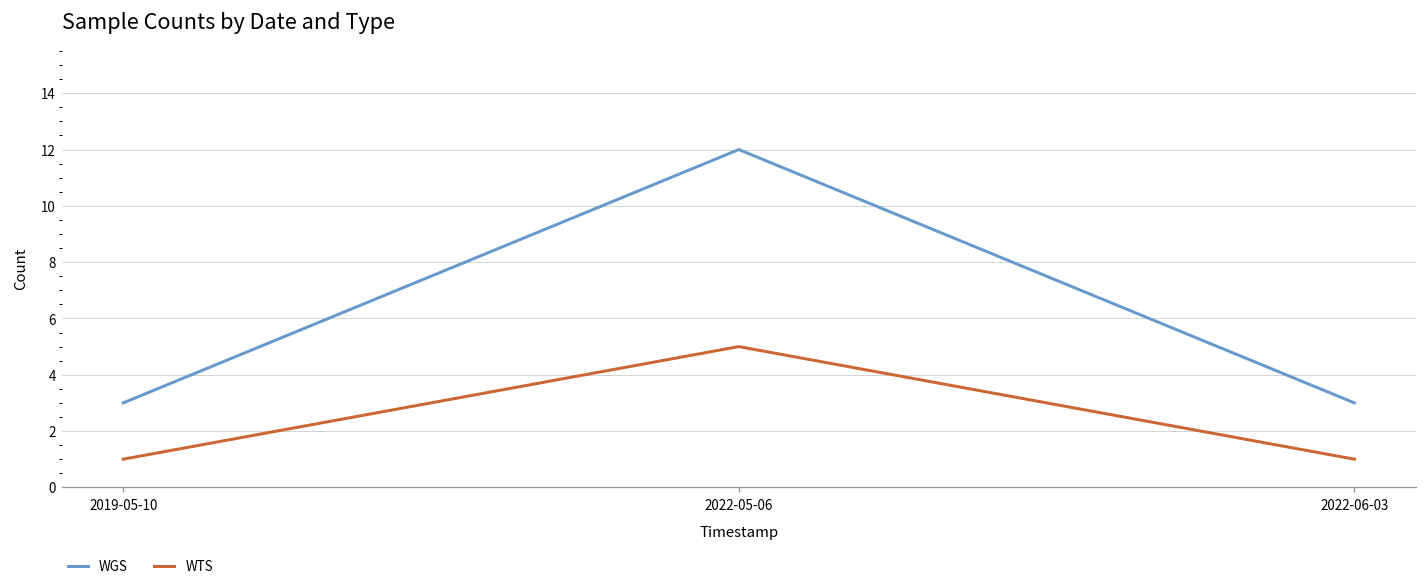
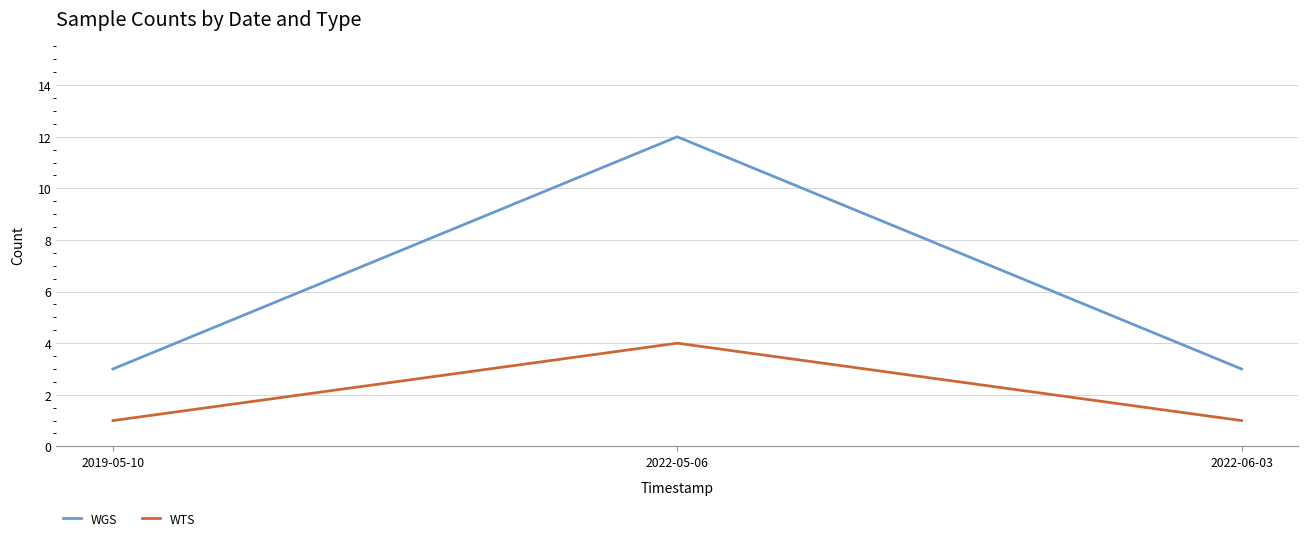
WTS, 2022-05-06: 5 -> 4
